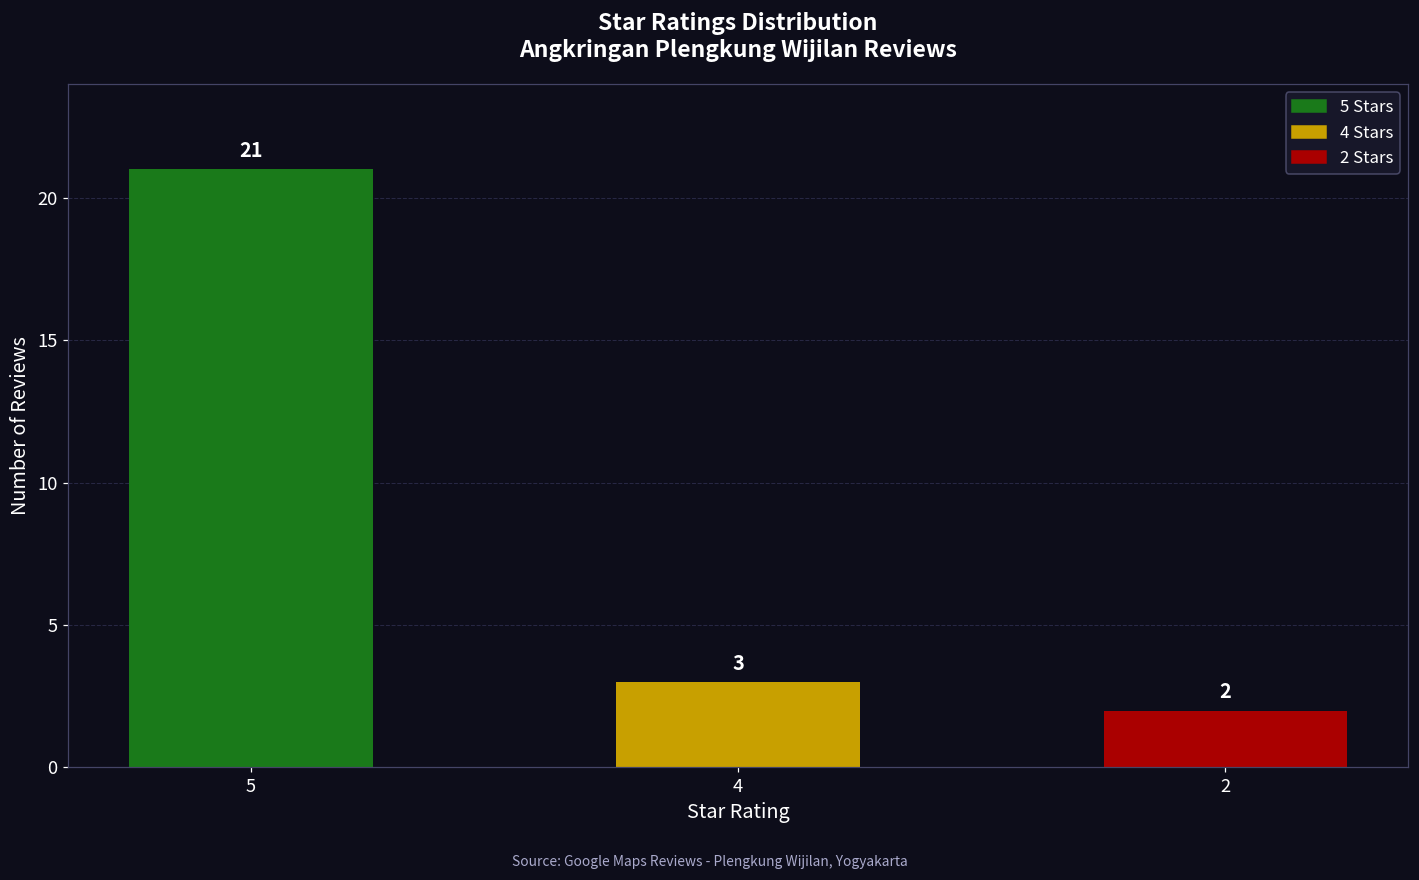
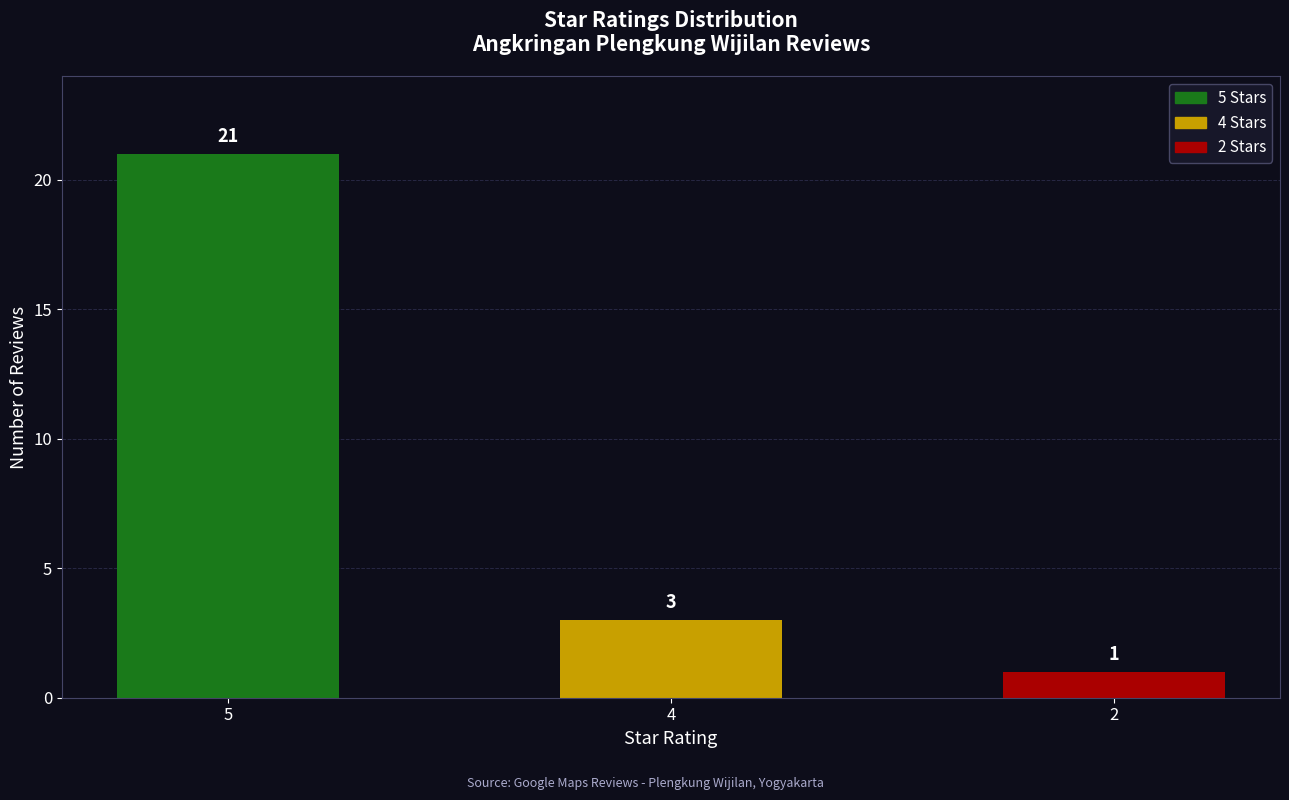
2: 2 -> 1
